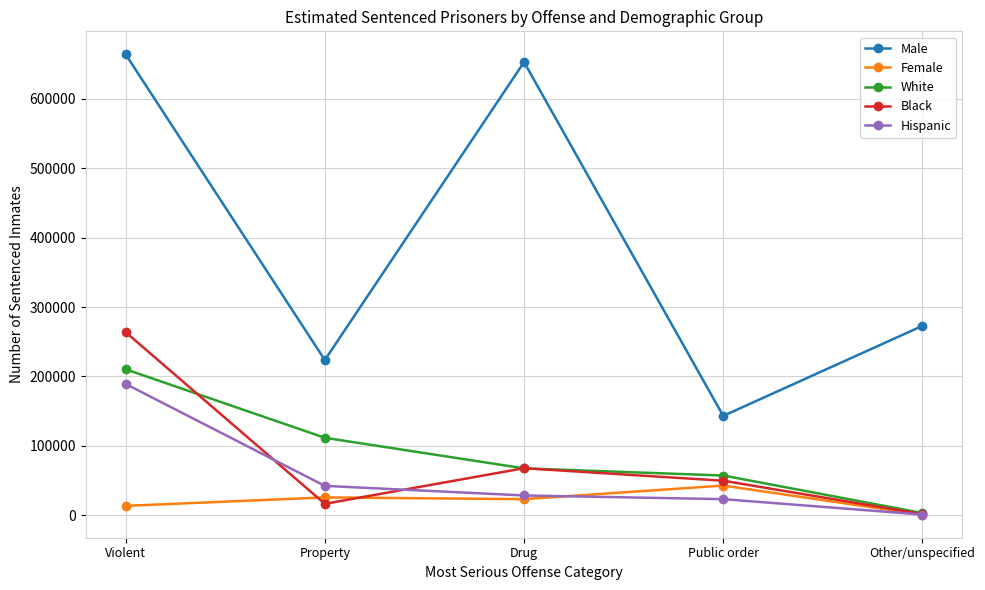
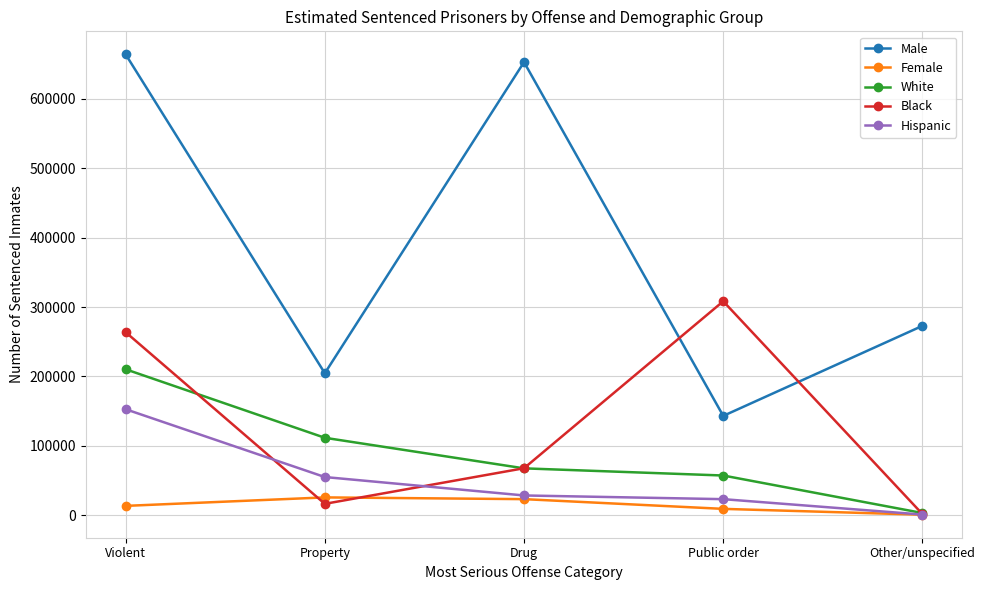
Hispanic, Violent: 190000 -> 150000
Male, Property: 220000 -> 200000
Hispanic, Property: 40000 -> 60000
Female, Public order: 40000 -> 10000
Black, Public order: 50000 -> 310000
